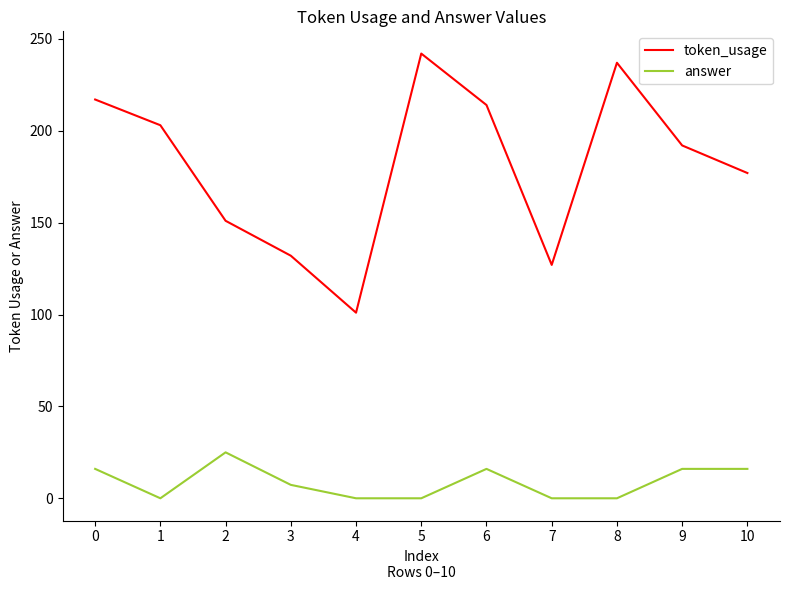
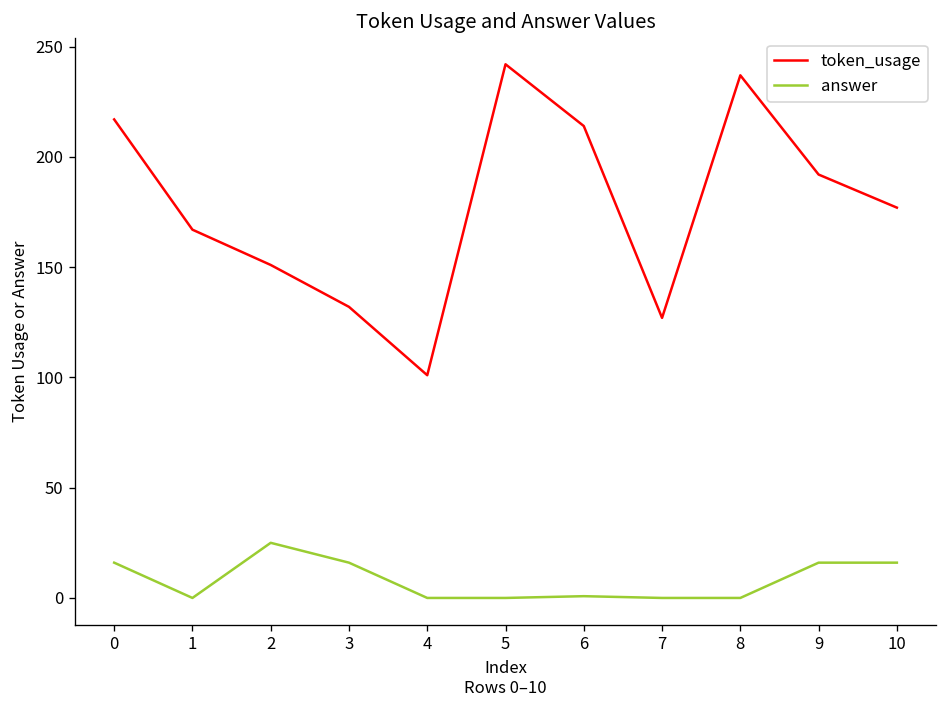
token_usage, 1: 203 -> 167
answer, 3: 7 -> 16
answer, 6: 16 -> 1
